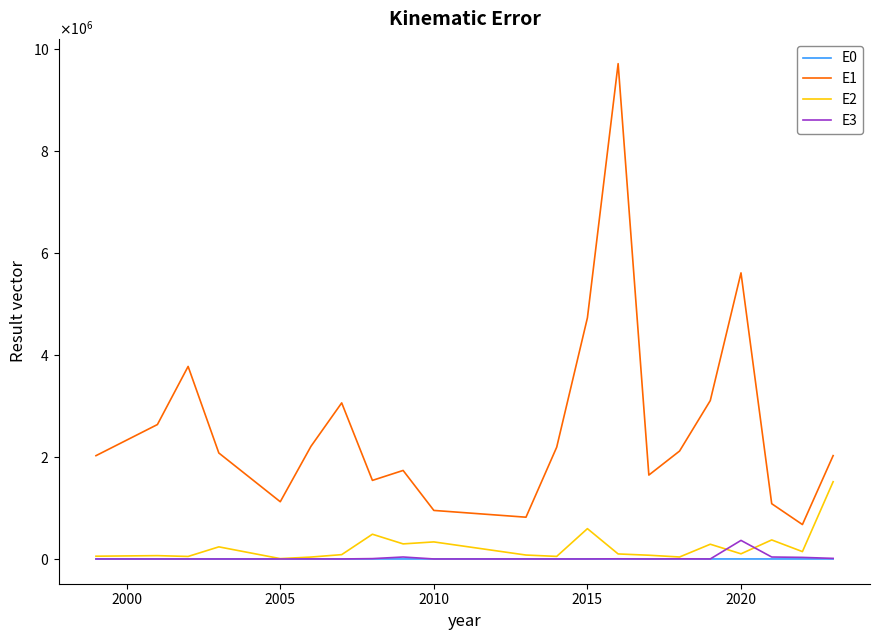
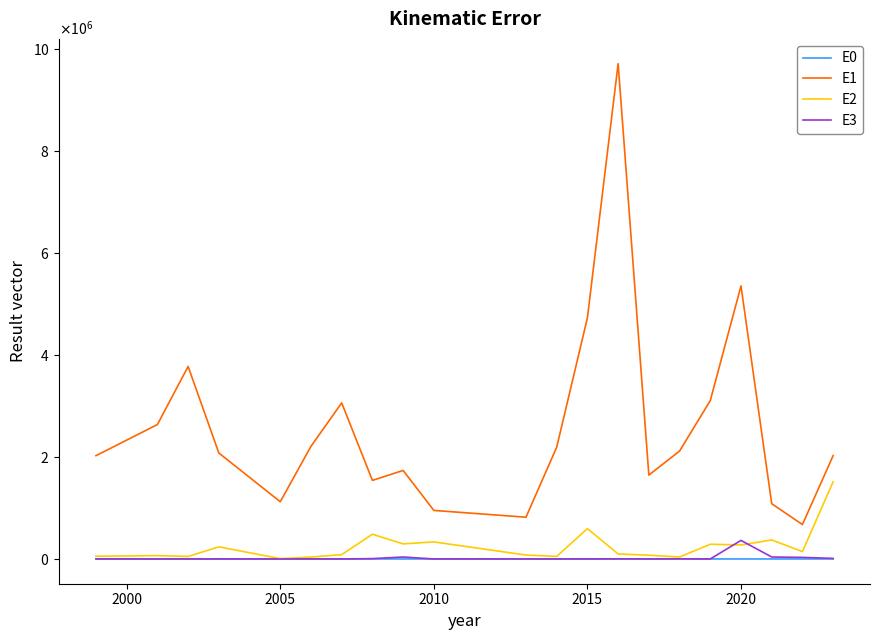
E1, 2020: 5600000 -> 5400000
E2, 2020: 100000 -> 300000
